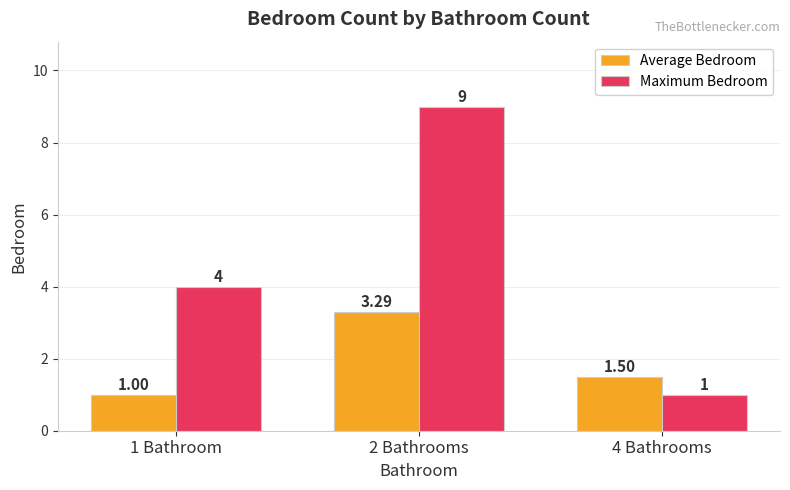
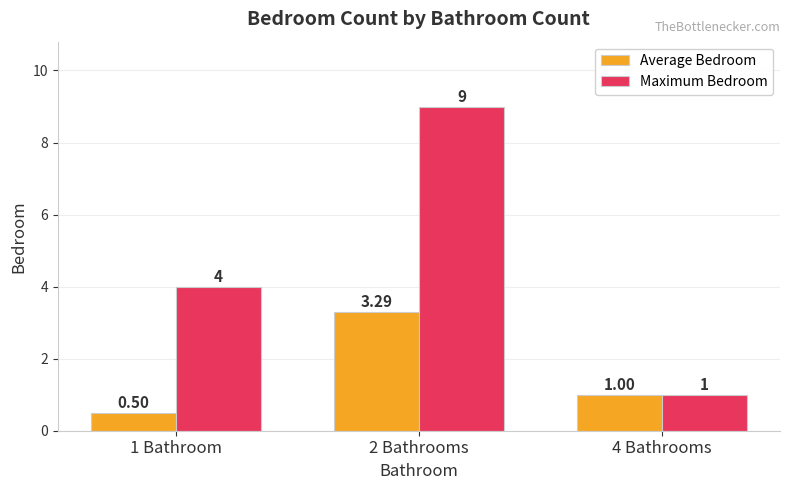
Average Bedroom, 1 Bathroom: 1.00 -> 0.50
Average Bedroom, 4 Bathrooms: 1.50 -> 1.00
